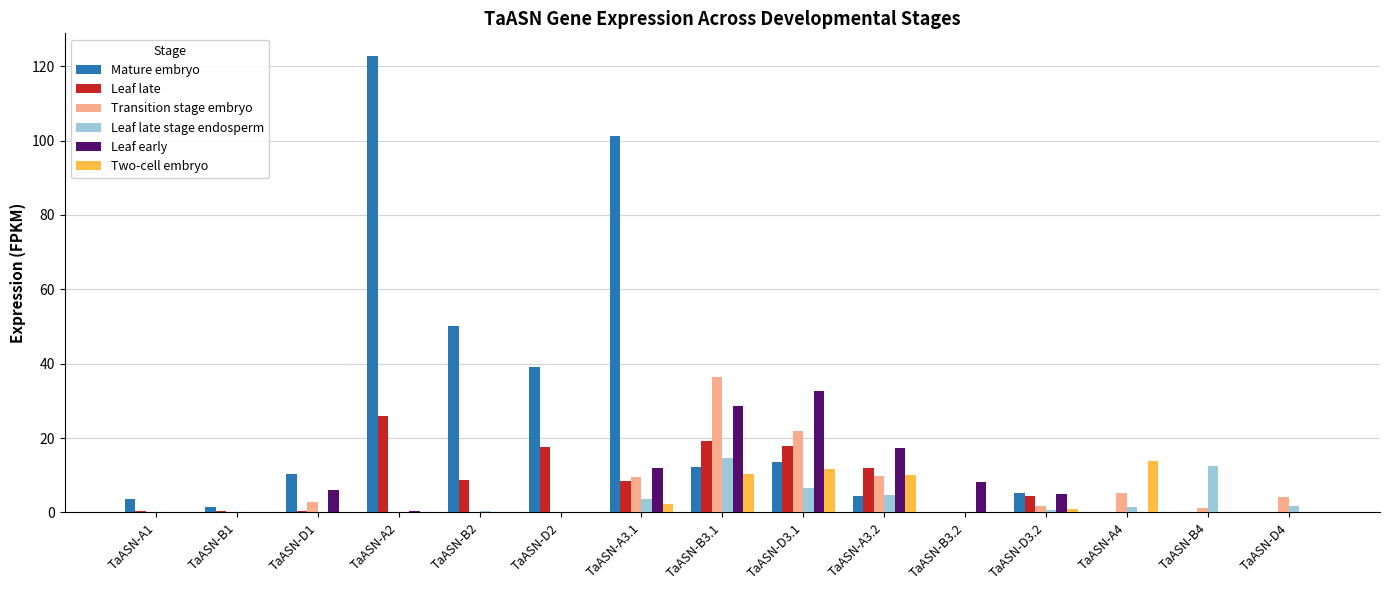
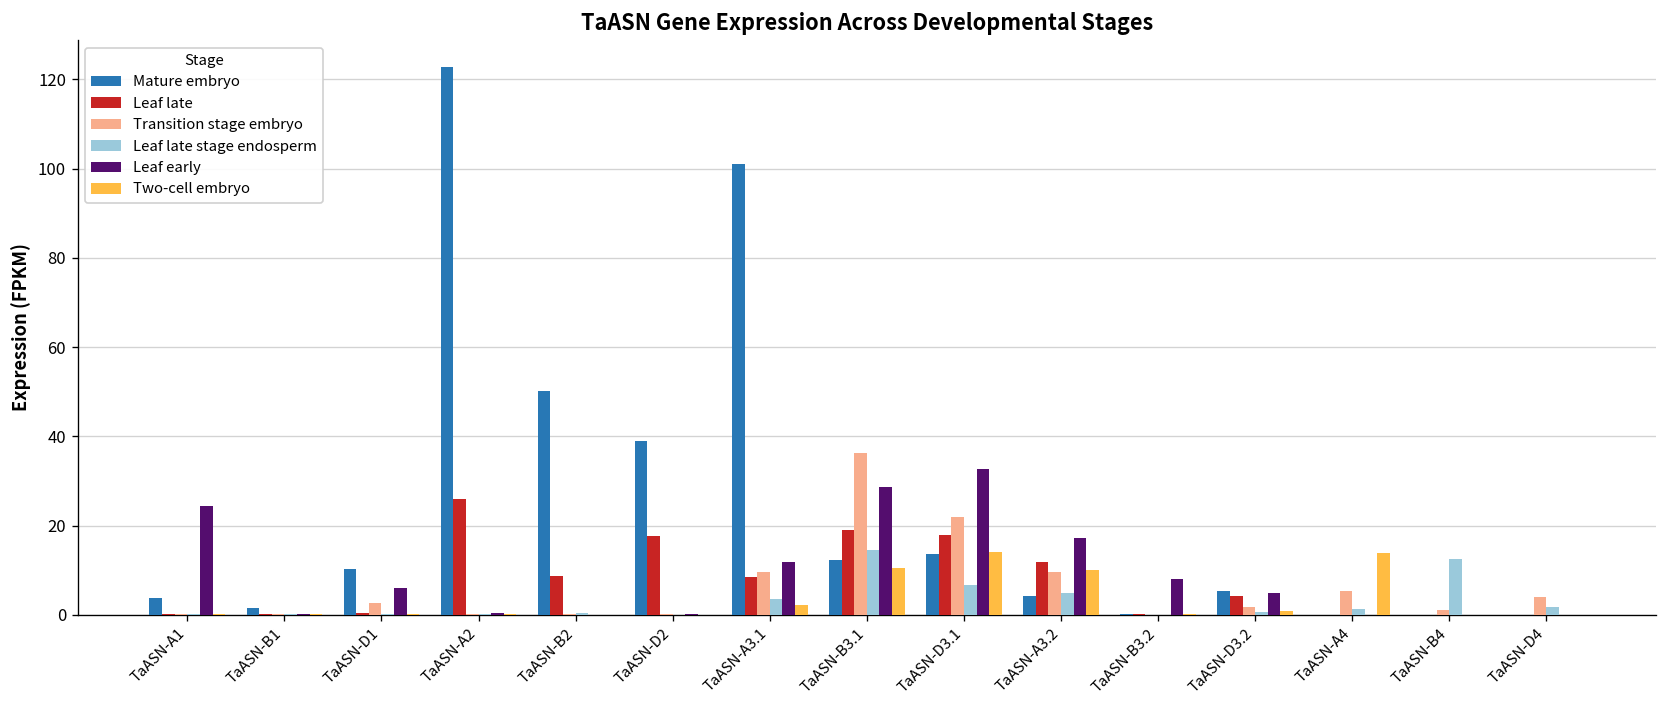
Leaf early, TaASN-A1: 0 -> 25
Two-cell embryo, TaASN-D3.1: 12 -> 14
